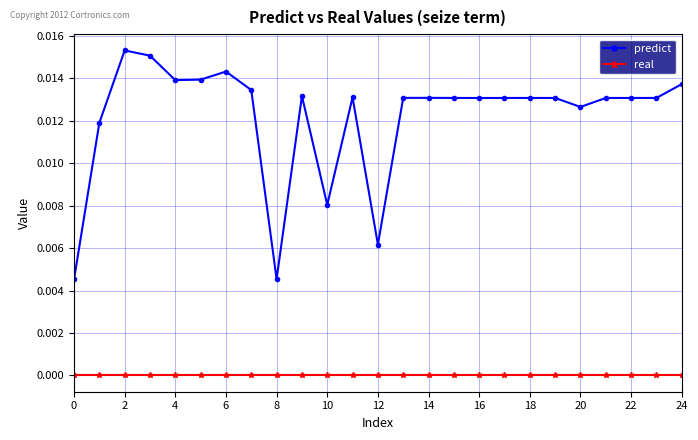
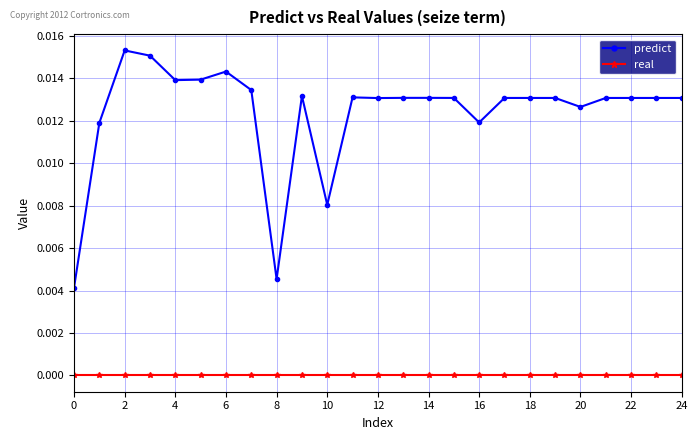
predict, 0: 0.0045 -> 0.0041
predict, 12: 0.0062 -> 0.0131
predict, 16: 0.0131 -> 0.0119
predict, 24: 0.0137 -> 0.0131
